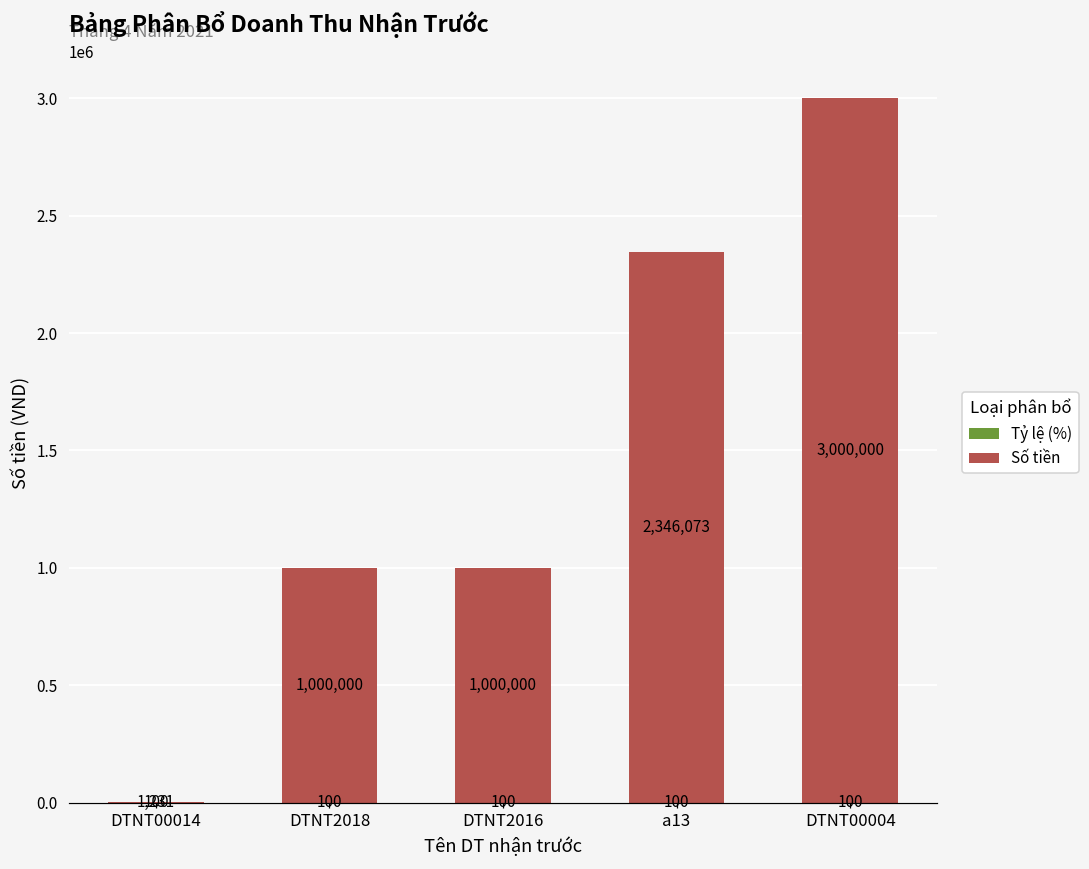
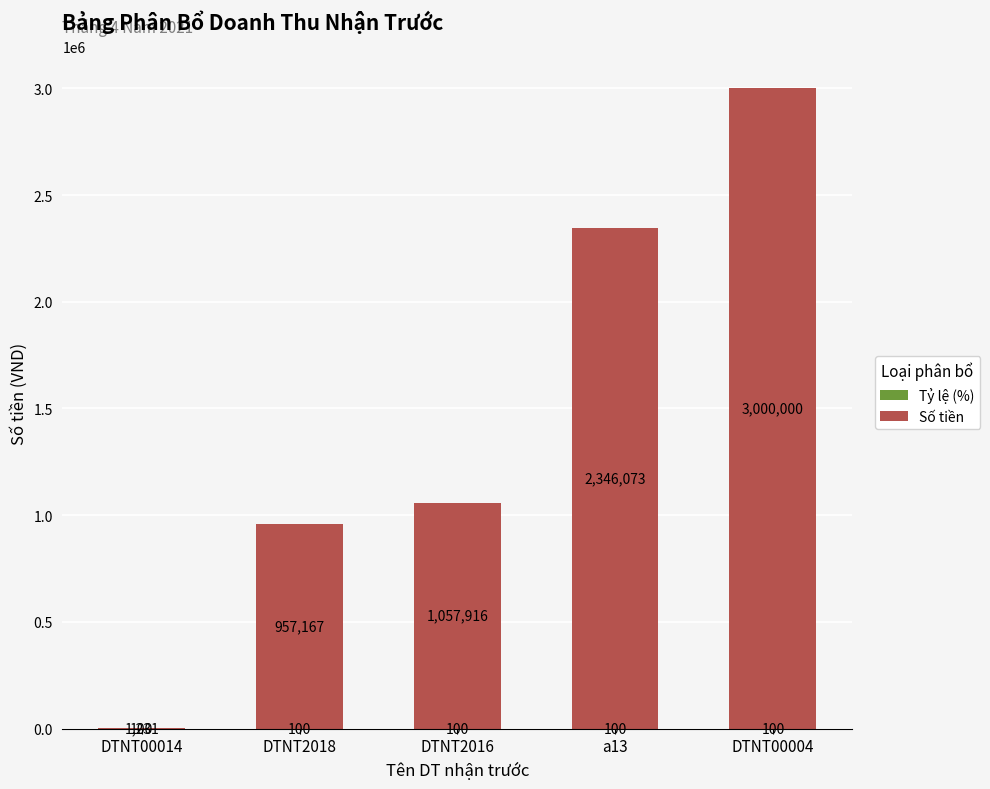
Số tiền, DTNT2018: 1,000,000 -> 957,167
Số tiền, DTNT2016: 1,000,000 -> 1,057,916
